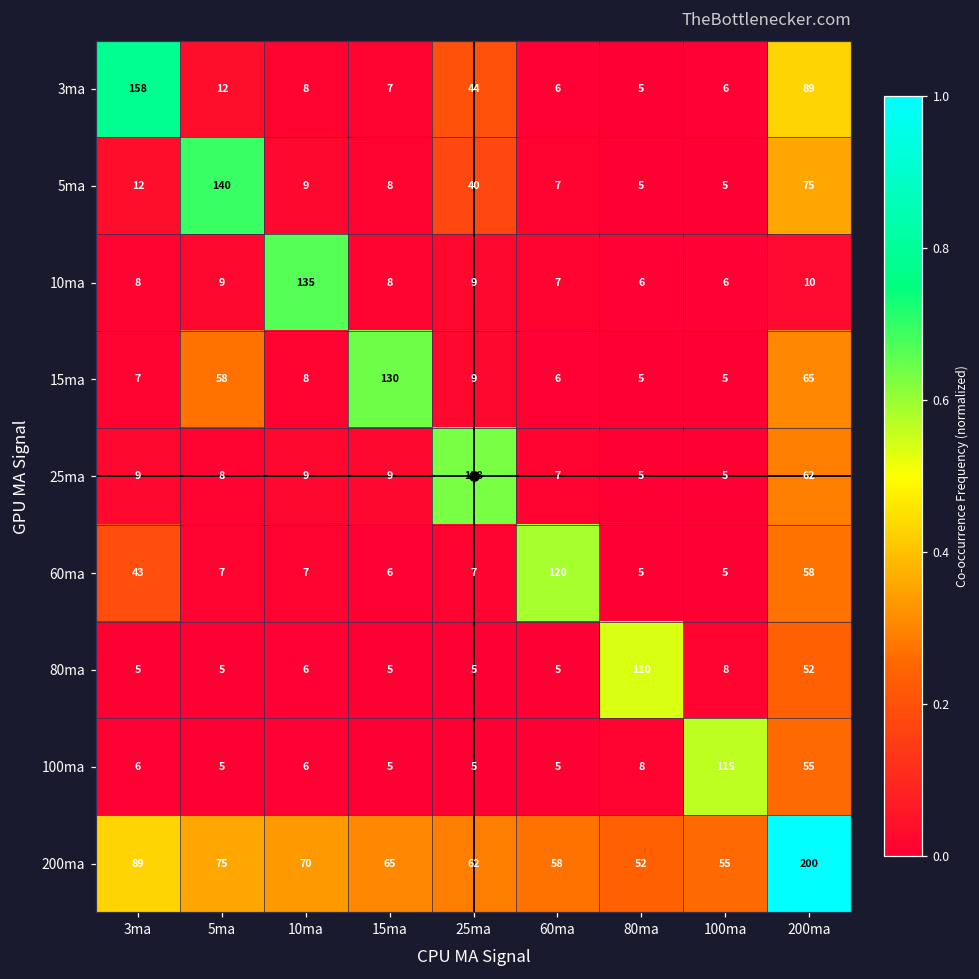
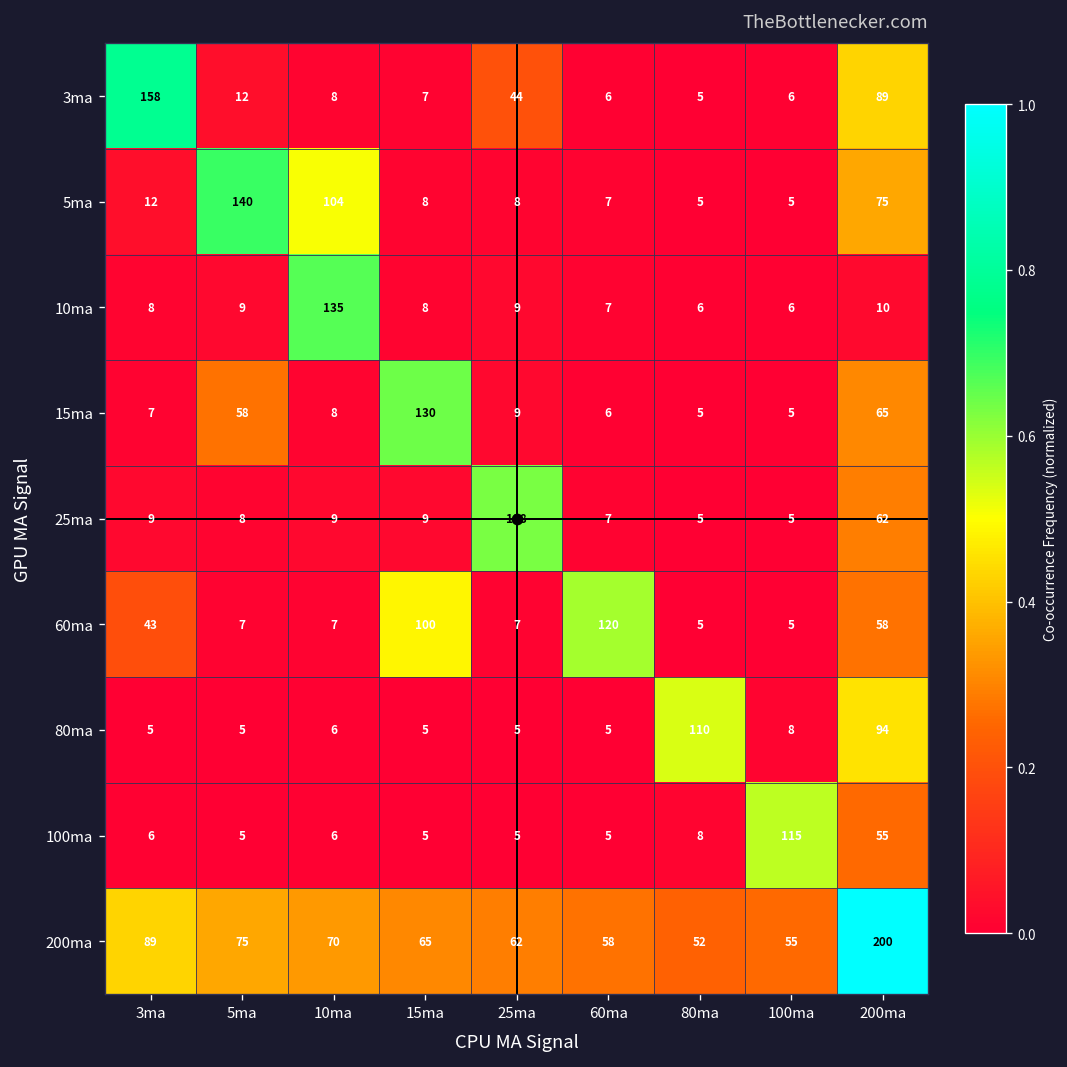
5ma, 10ma: 9 -> 104
5ma, 25ma: 40 -> 8
60ma, 15ma: 6 -> 100
80ma, 200ma: 52 -> 94
